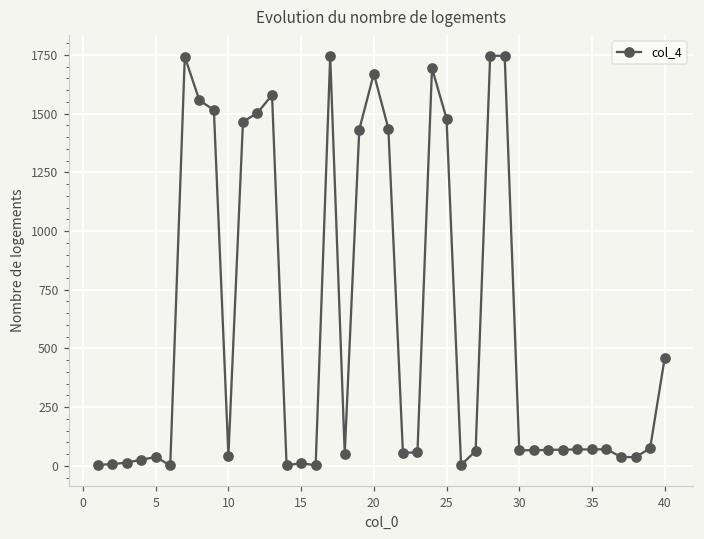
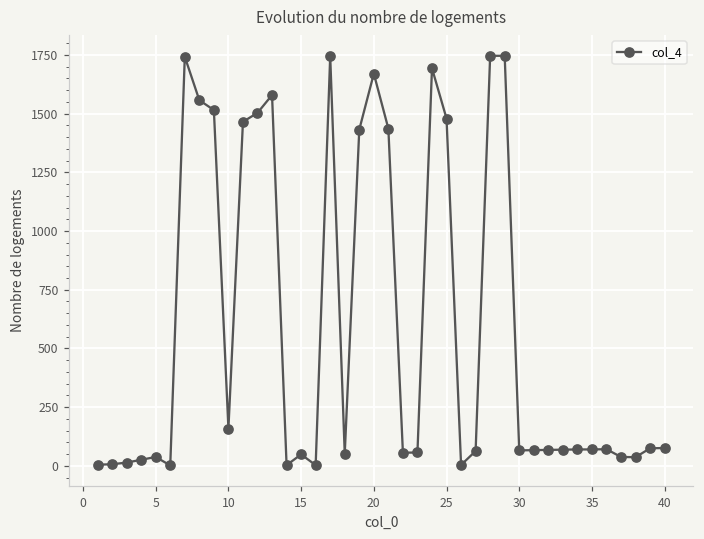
10: 40 -> 160
15: 10 -> 50
40: 460 -> 80
